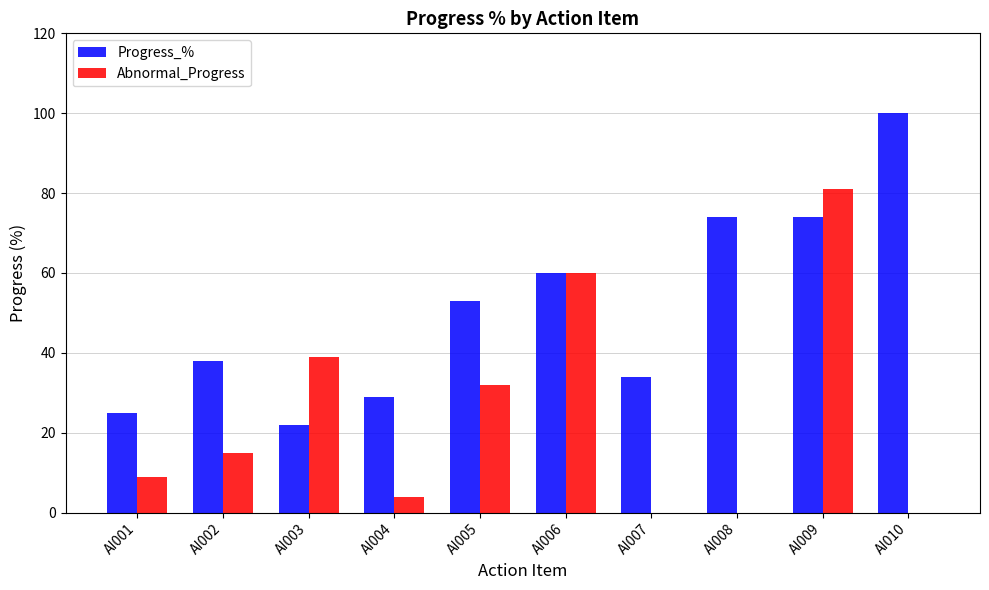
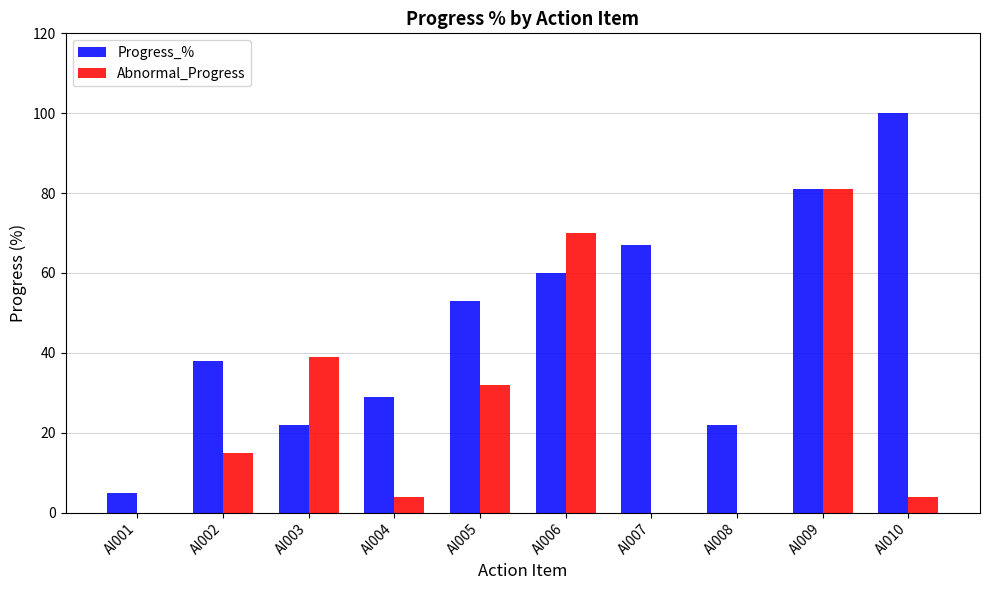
Progress_%, AI001: 25 -> 5
Abnormal_Progress, AI001: 9 -> 0
Abnormal_Progress, AI006: 60 -> 70
Progress_%, AI007: 34 -> 67
Progress_%, AI008: 74 -> 22
Progress_%, AI009: 74 -> 81
Abnormal_Progress, AI010: 0 -> 4
